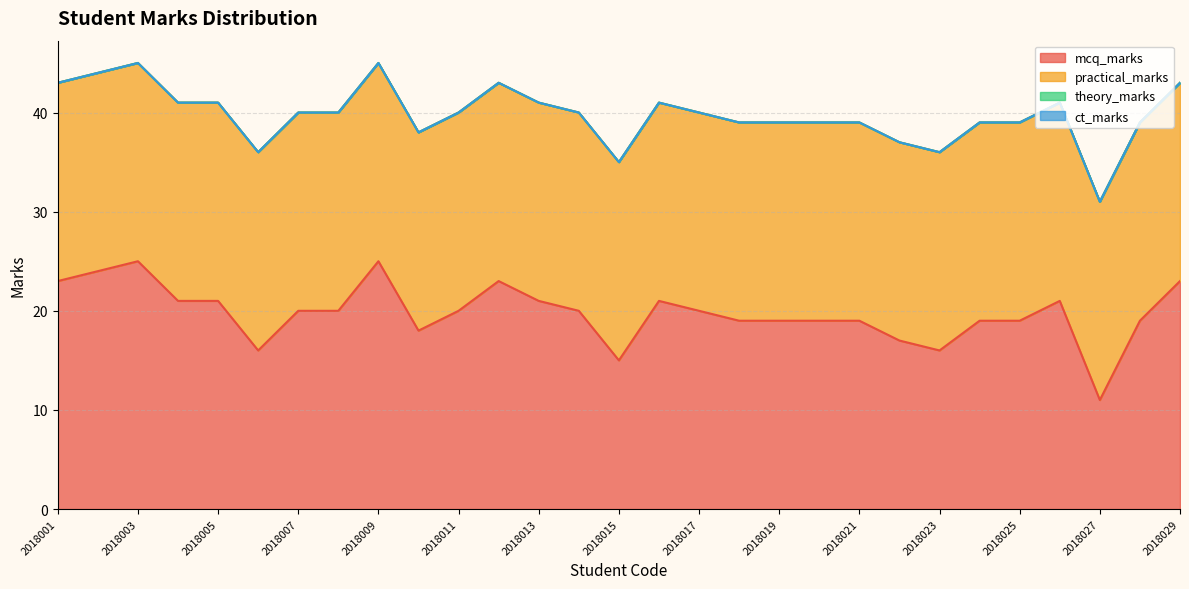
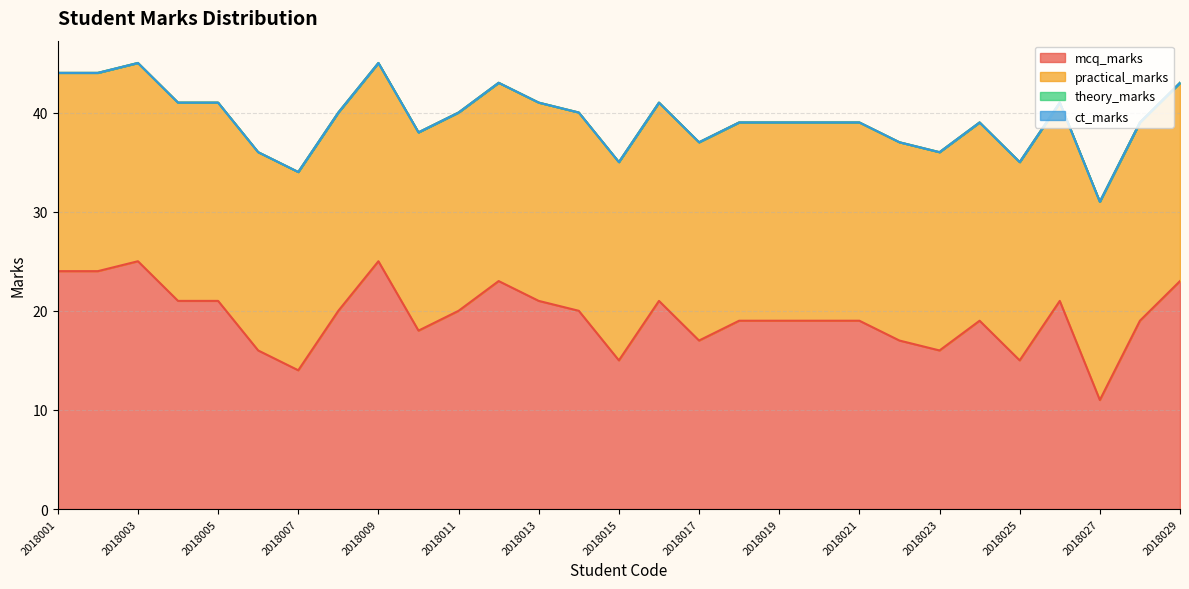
mcq_marks, 2018001: 23 -> 24
mcq_marks, 2018007: 20 -> 14
mcq_marks, 2018017: 20 -> 17
mcq_marks, 2018025: 19 -> 15
